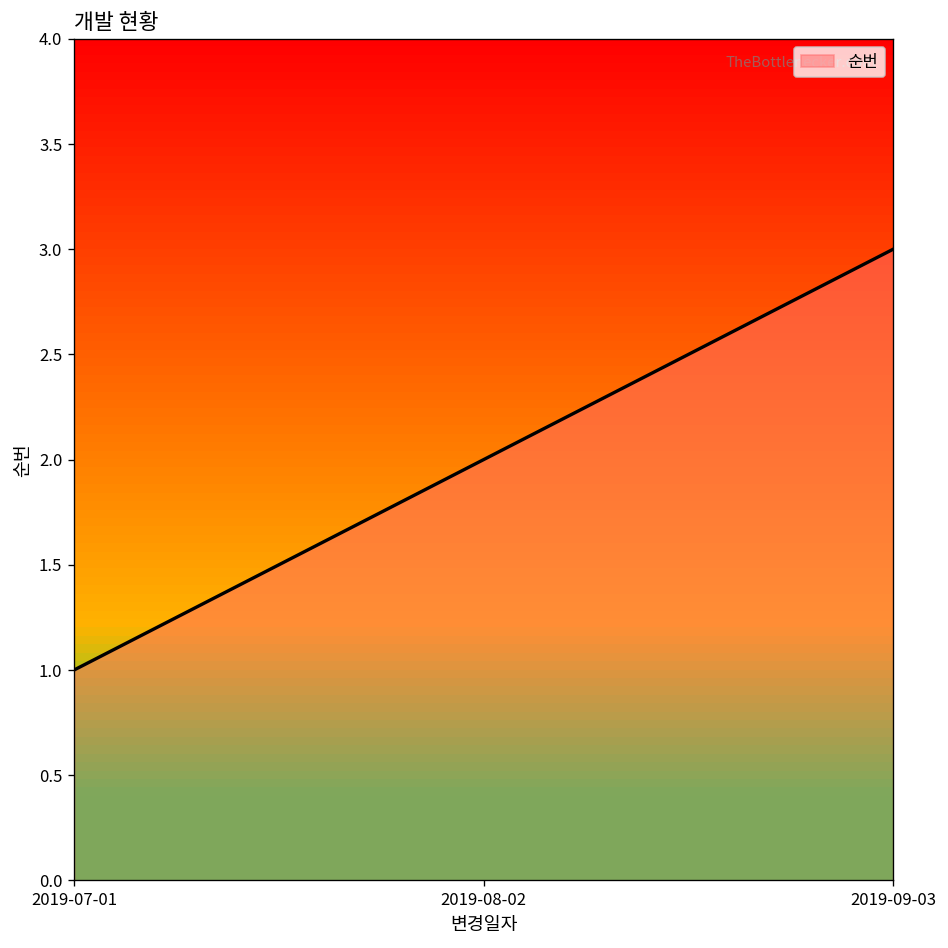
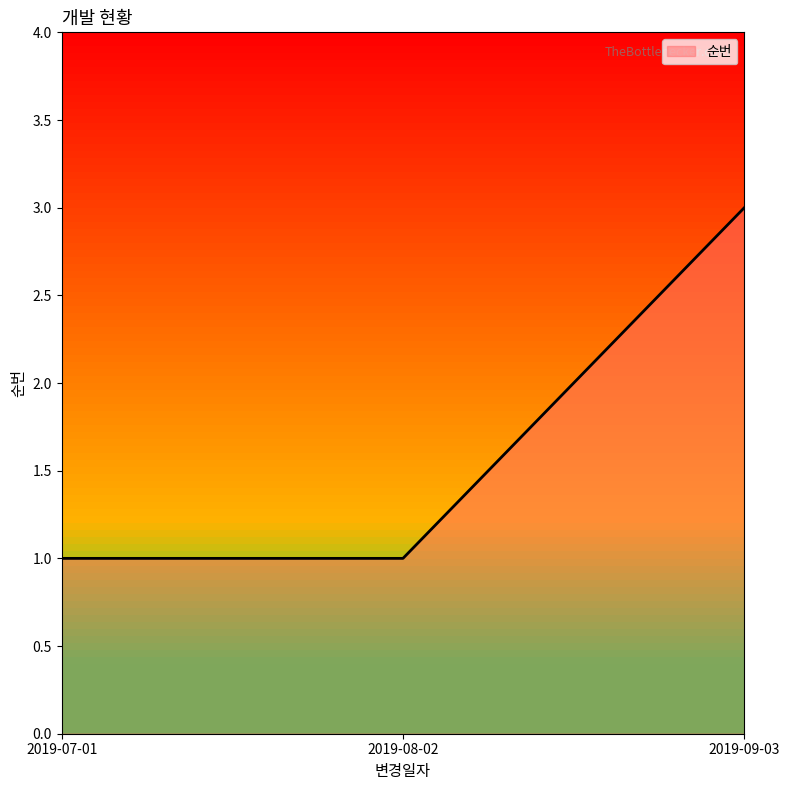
2019-08-02: 2 -> 1
